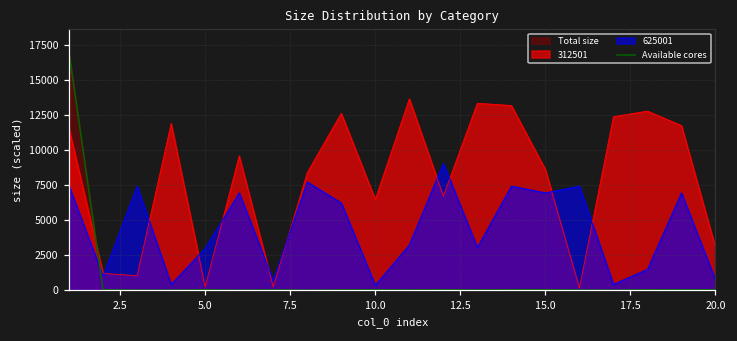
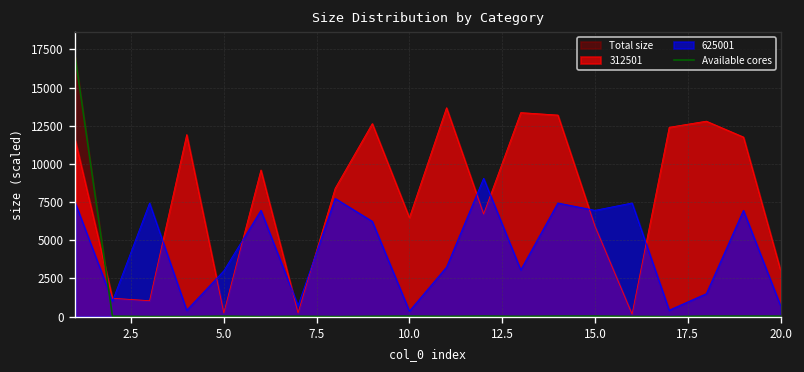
312501, 15.0: 8600 -> 5900
